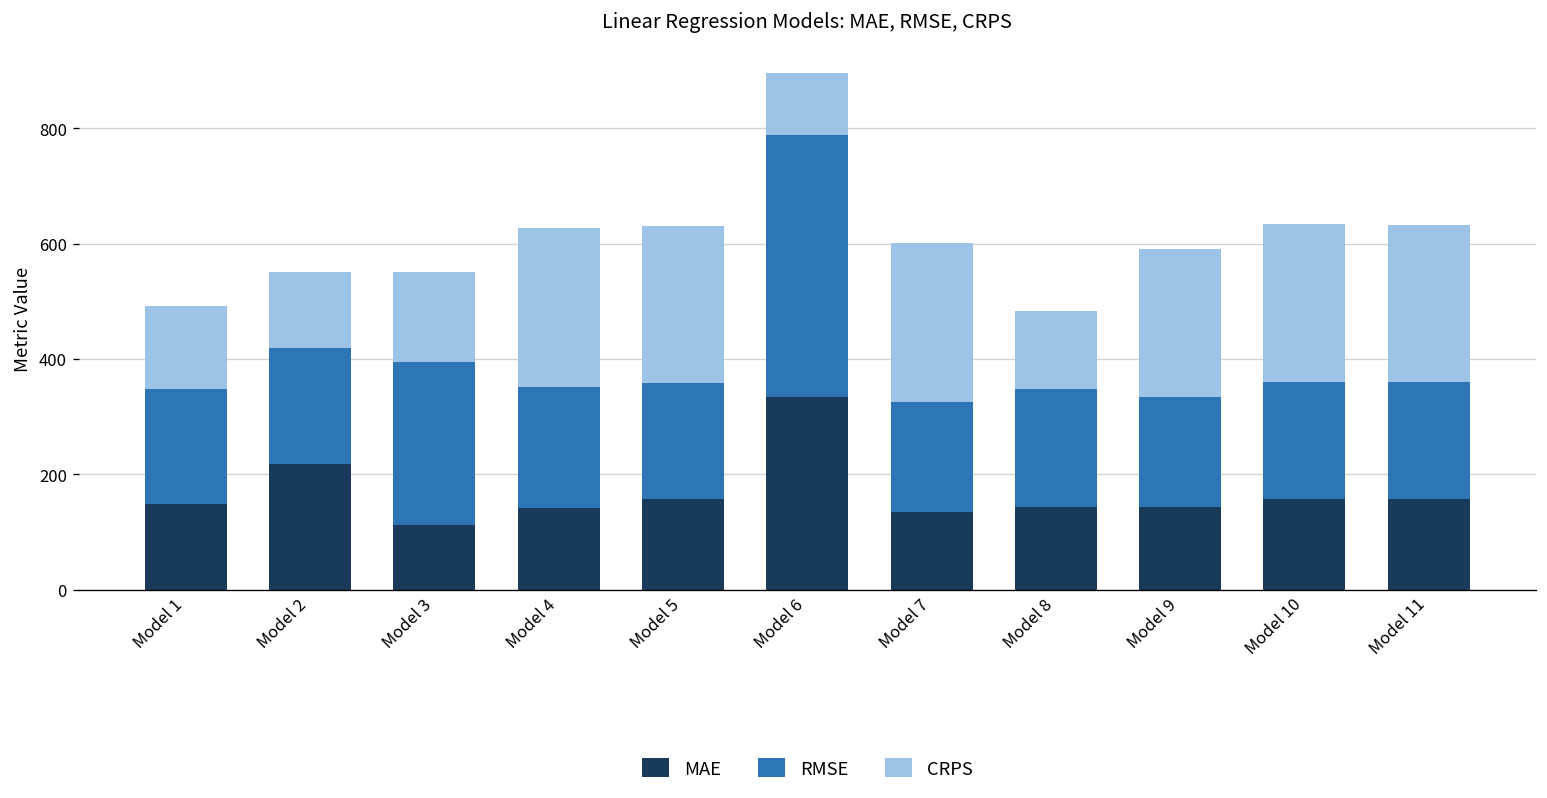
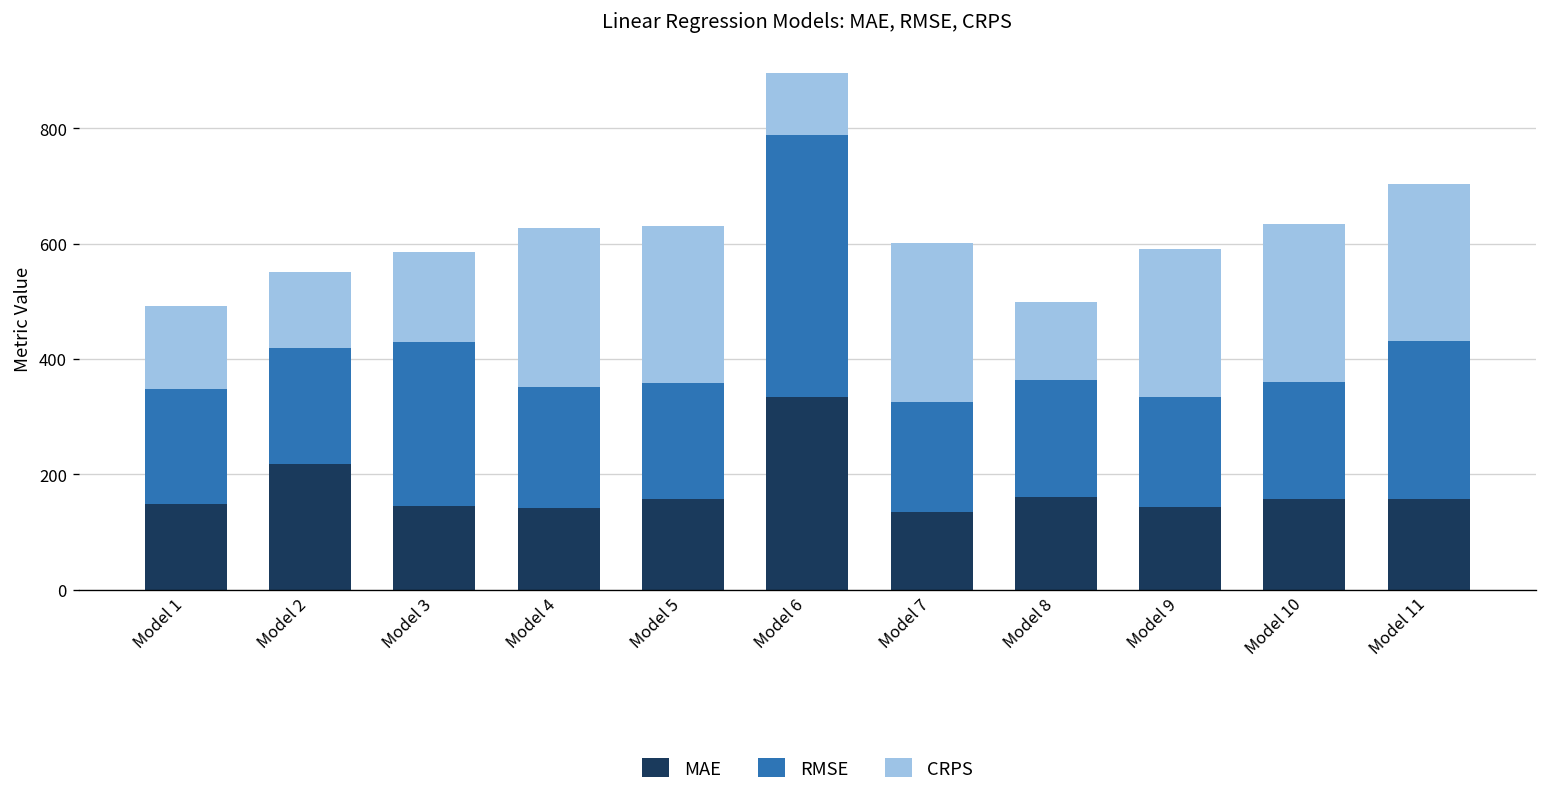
MAE, Model 3: 110 -> 150
MAE, Model 8: 140 -> 160
RMSE, Model 11: 200 -> 270
